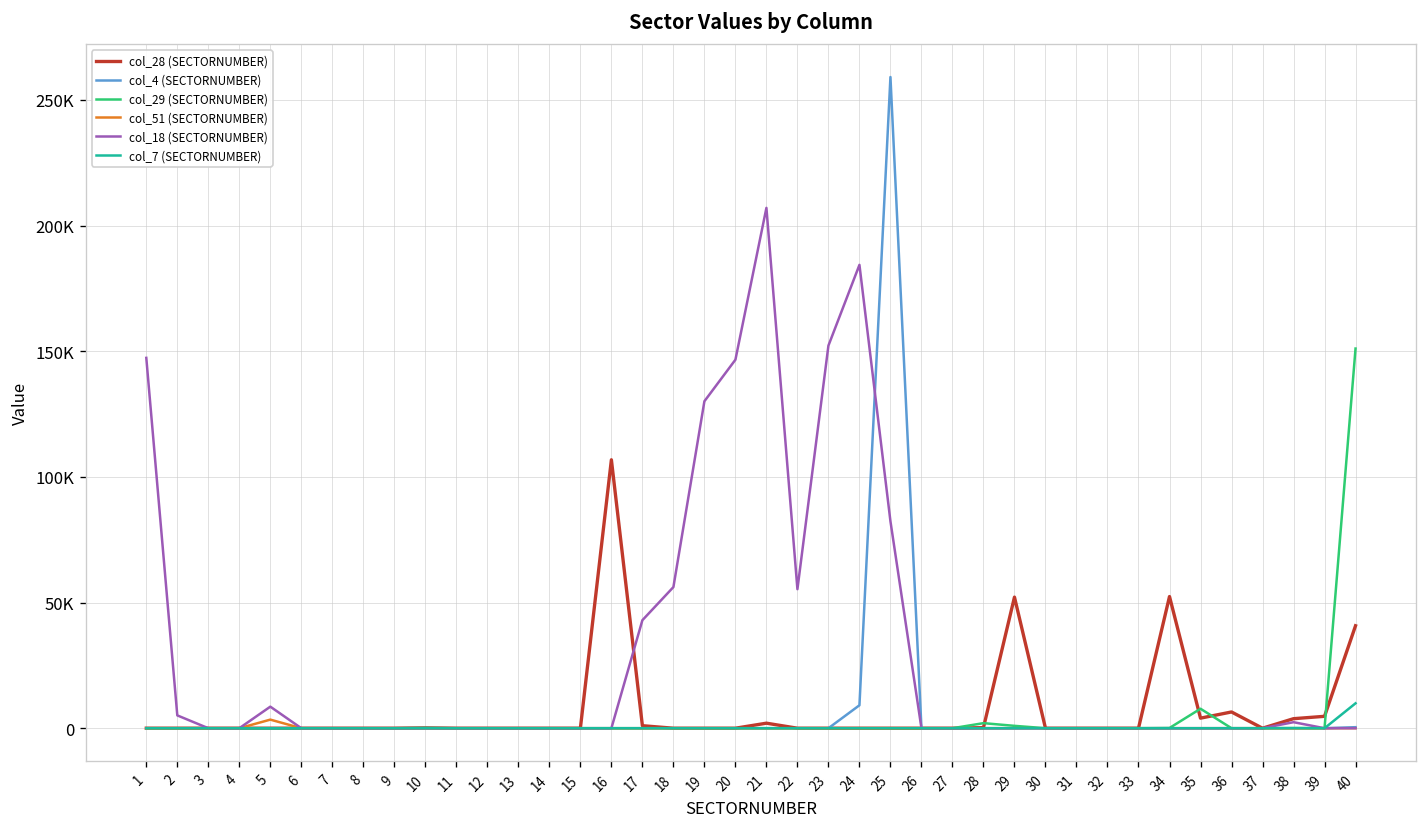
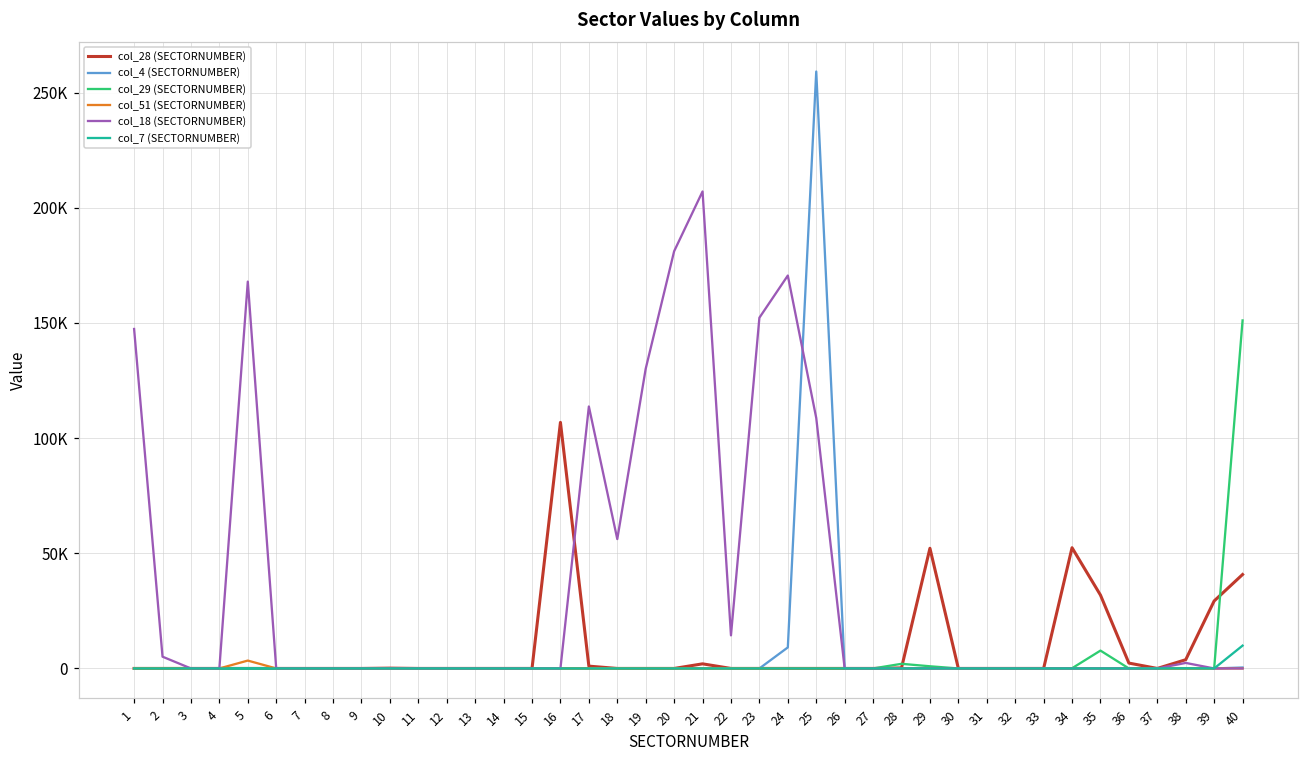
col_18 (SECTORNUMBER), 5: 9000 -> 168000
col_18 (SECTORNUMBER), 17: 43000 -> 114000
col_18 (SECTORNUMBER), 20: 147000 -> 181000
col_18 (SECTORNUMBER), 22: 55000 -> 14000
col_18 (SECTORNUMBER), 24: 184000 -> 171000
col_18 (SECTORNUMBER), 25: 82000 -> 109000
col_28 (SECTORNUMBER), 35: 4000 -> 32000
col_28 (SECTORNUMBER), 36: 6000 -> 2000
col_28 (SECTORNUMBER), 39: 5000 -> 29000
